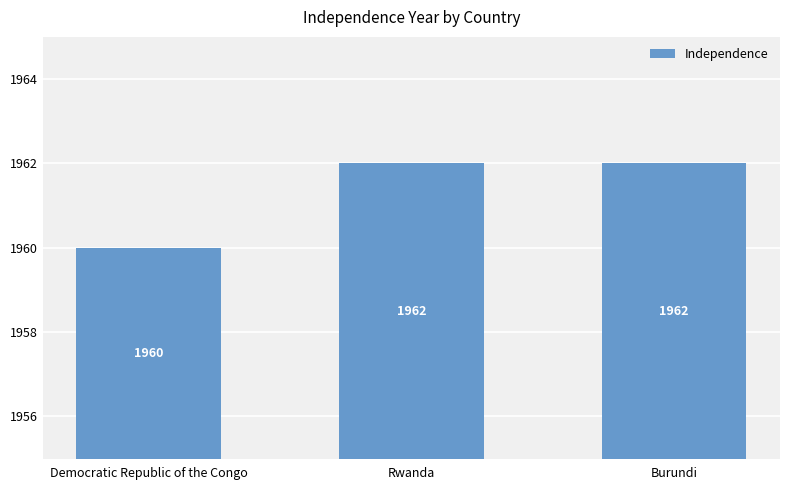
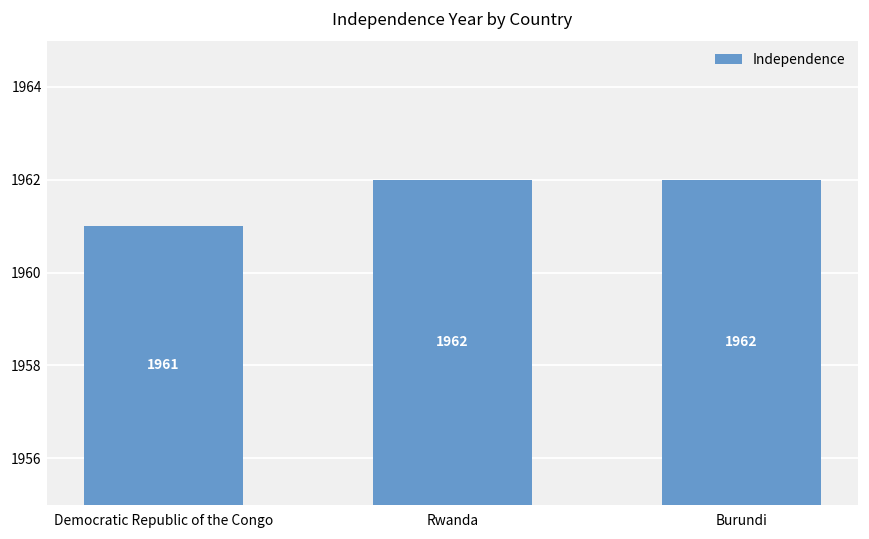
Democratic Republic of the Congo: 1960 -> 1961
